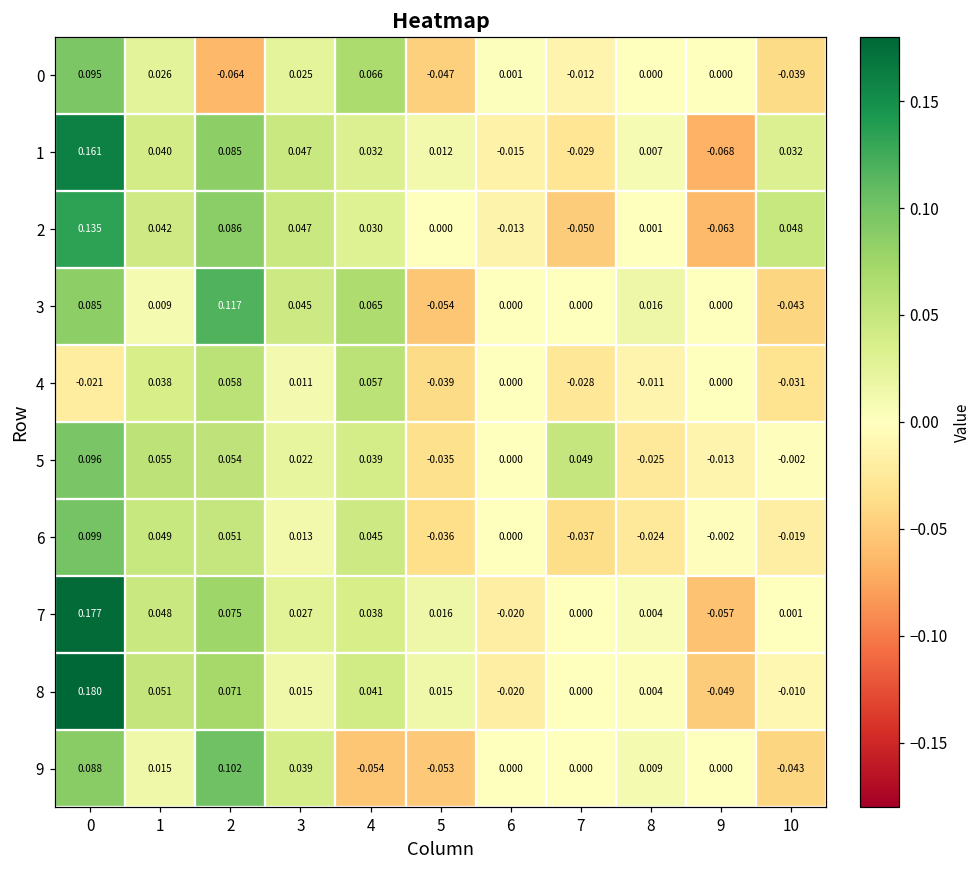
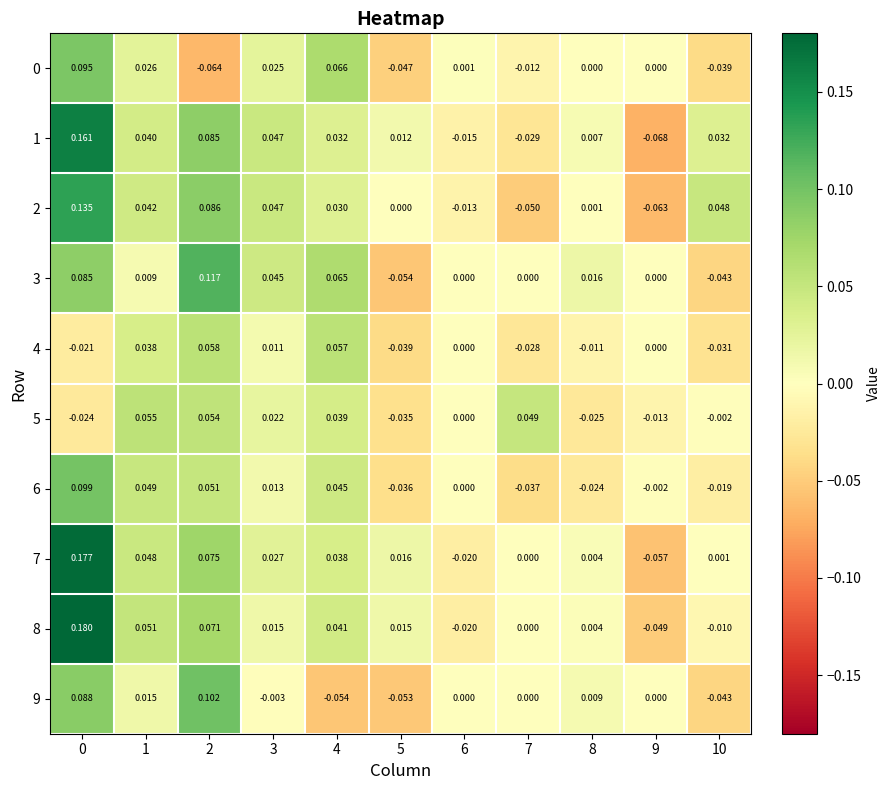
5, 0: 0.096 -> -0.024
9, 3: 0.039 -> -0.003
